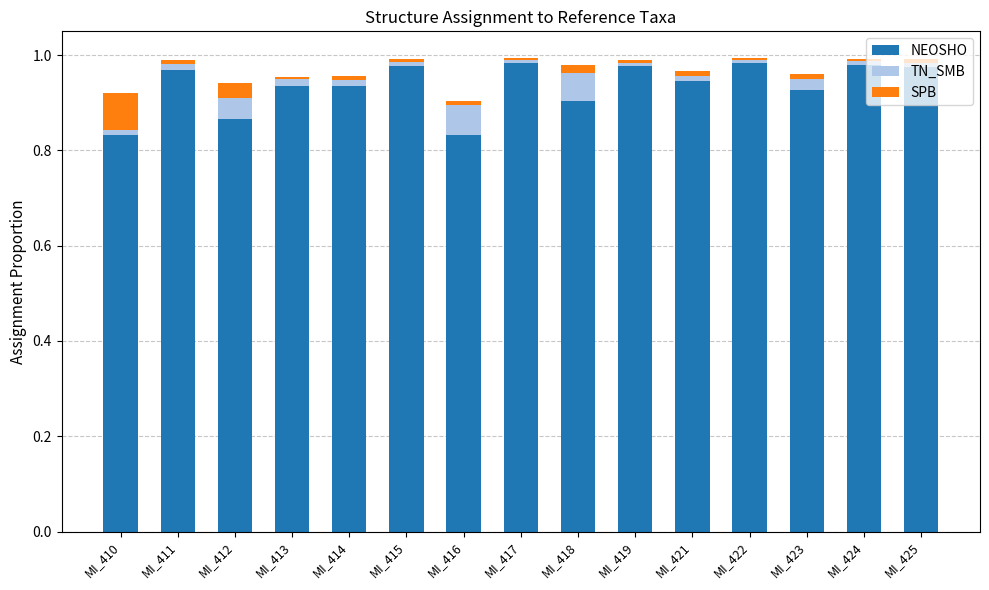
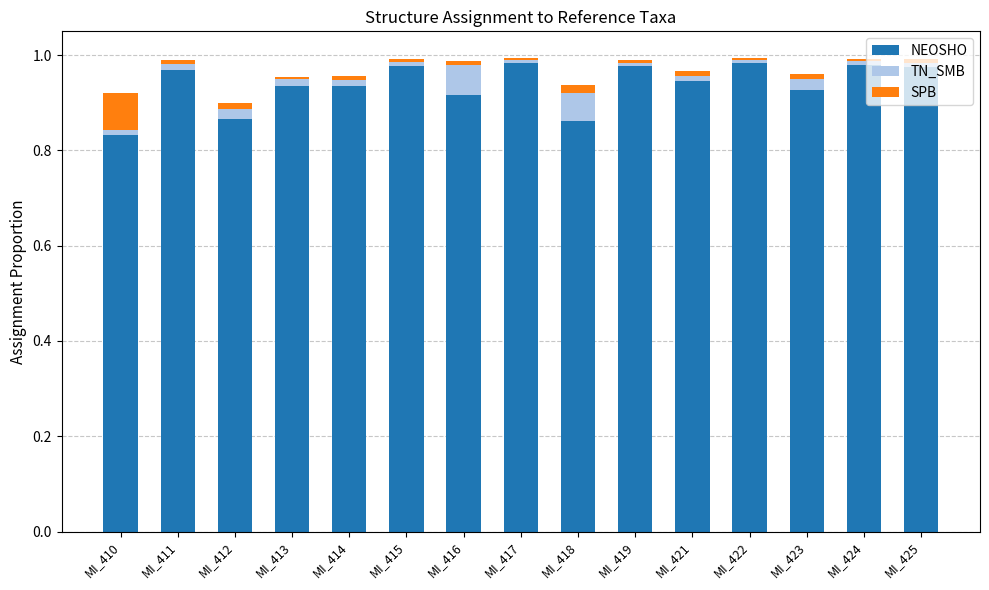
TN_SMB, MI_412: 0.04 -> 0.02
SPB, MI_412: 0.03 -> 0.01
NEOSHO, MI_416: 0.83 -> 0.92
NEOSHO, MI_418: 0.90 -> 0.86
